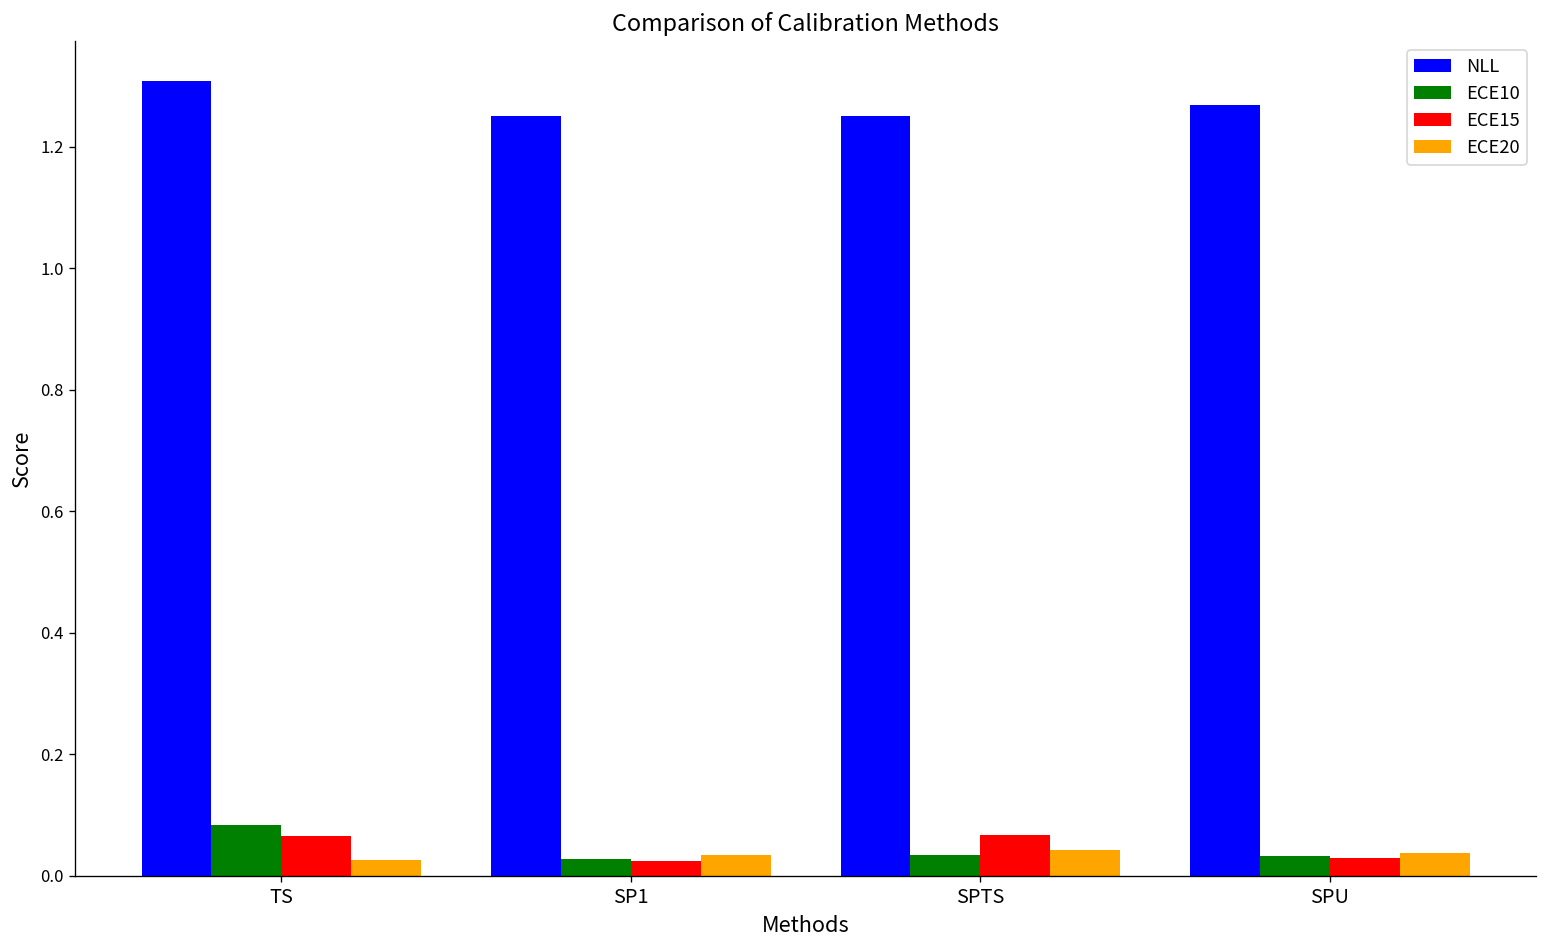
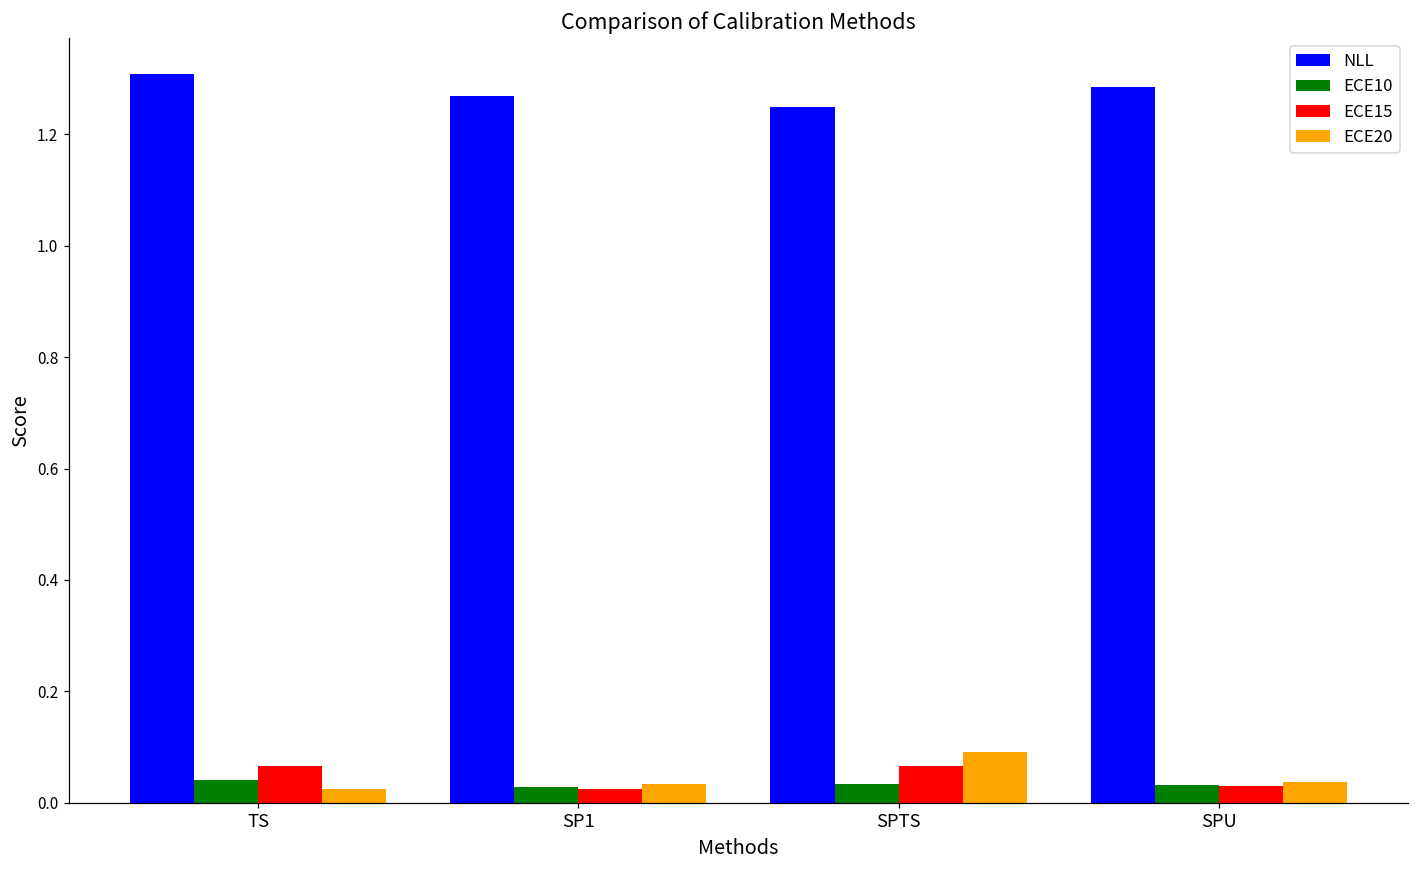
ECE10, TS: 0.08 -> 0.04
NLL, SP1: 1.25 -> 1.27
ECE20, SPTS: 0.04 -> 0.09
NLL, SPU: 1.27 -> 1.29
